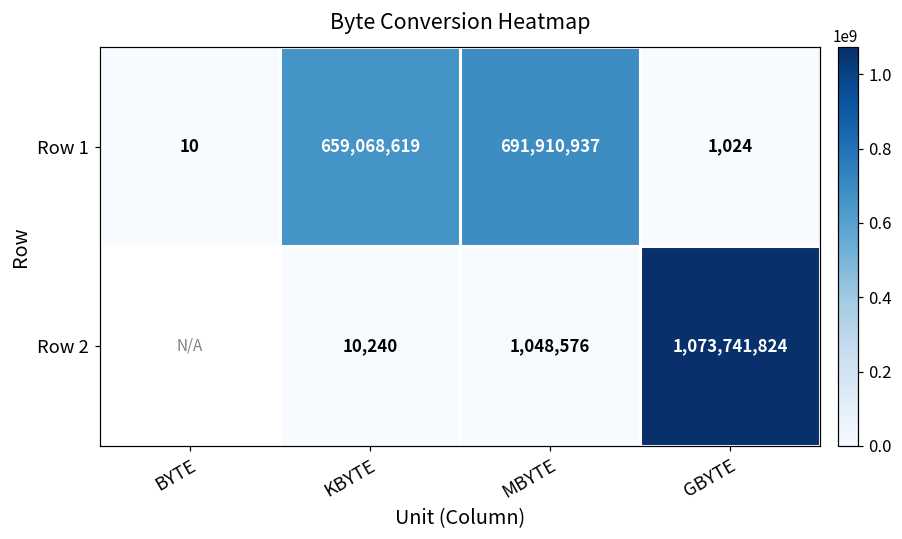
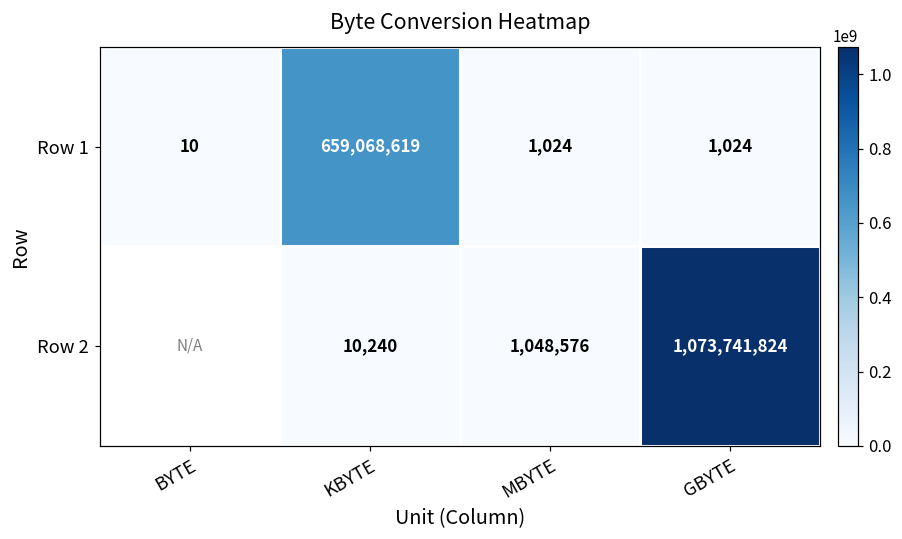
Row 1, MBYTE: 691,910,937 -> 1,024
